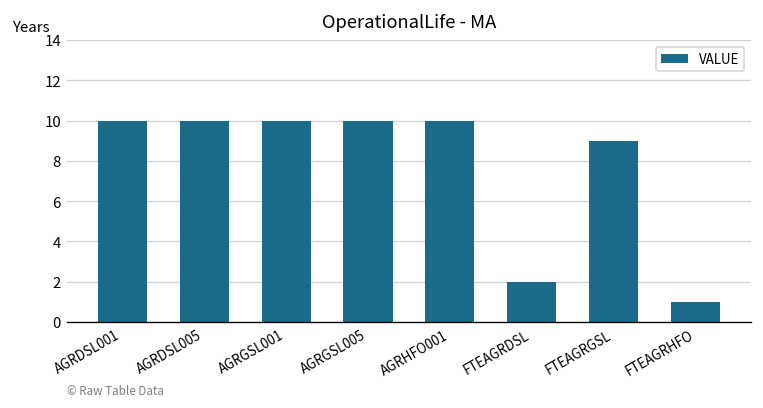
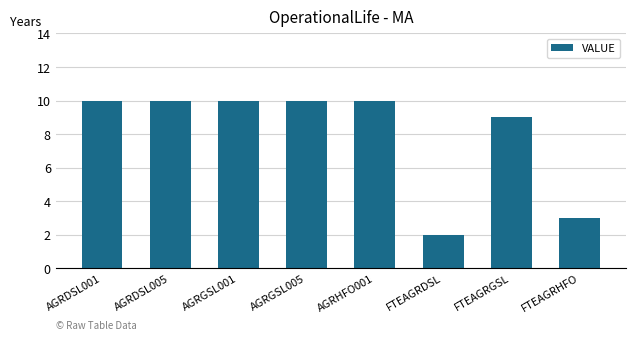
FTEAGRHFO: 1 -> 3
